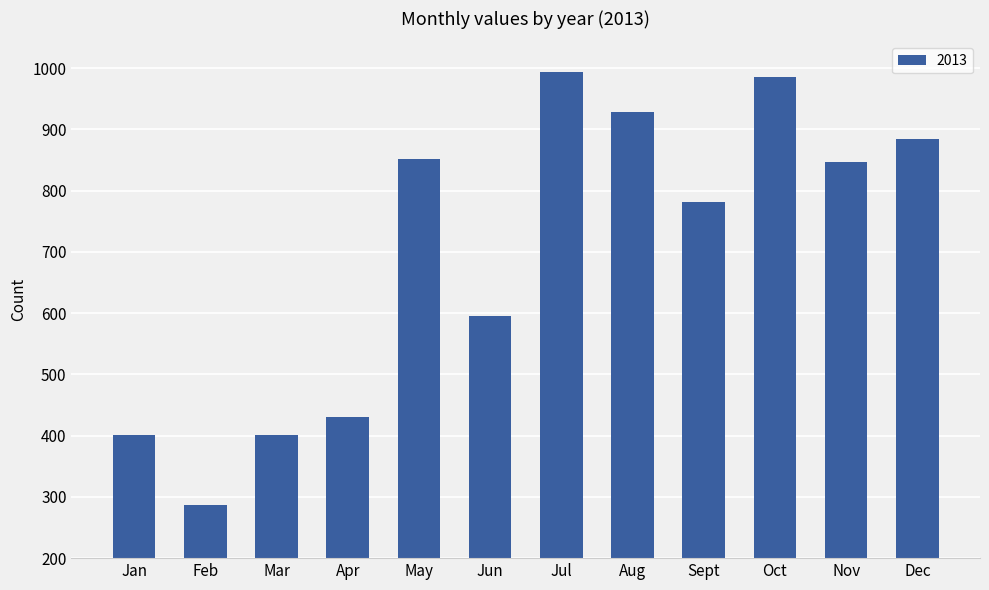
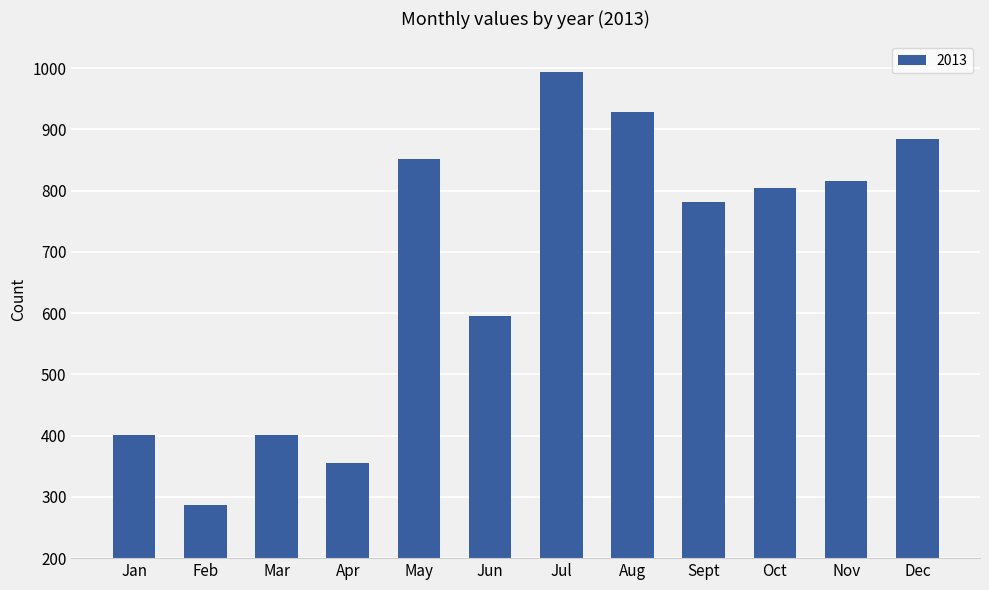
Apr: 430 -> 360
Oct: 990 -> 800
Nov: 850 -> 820
